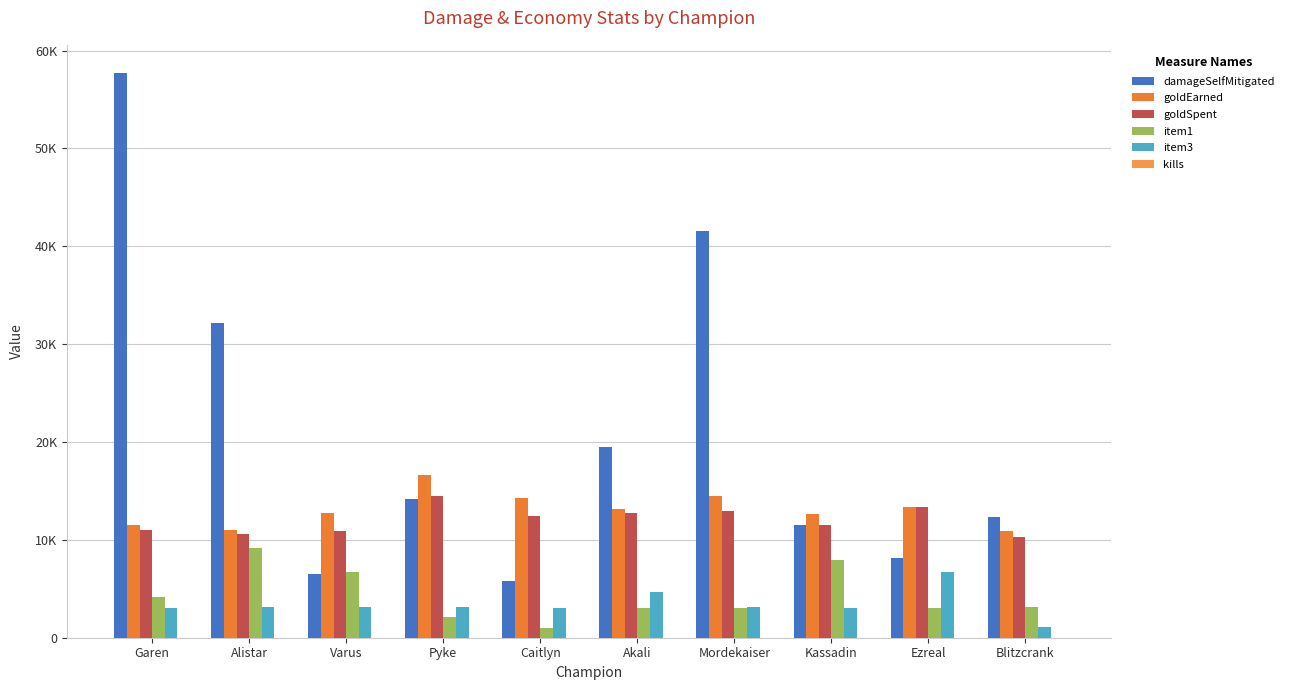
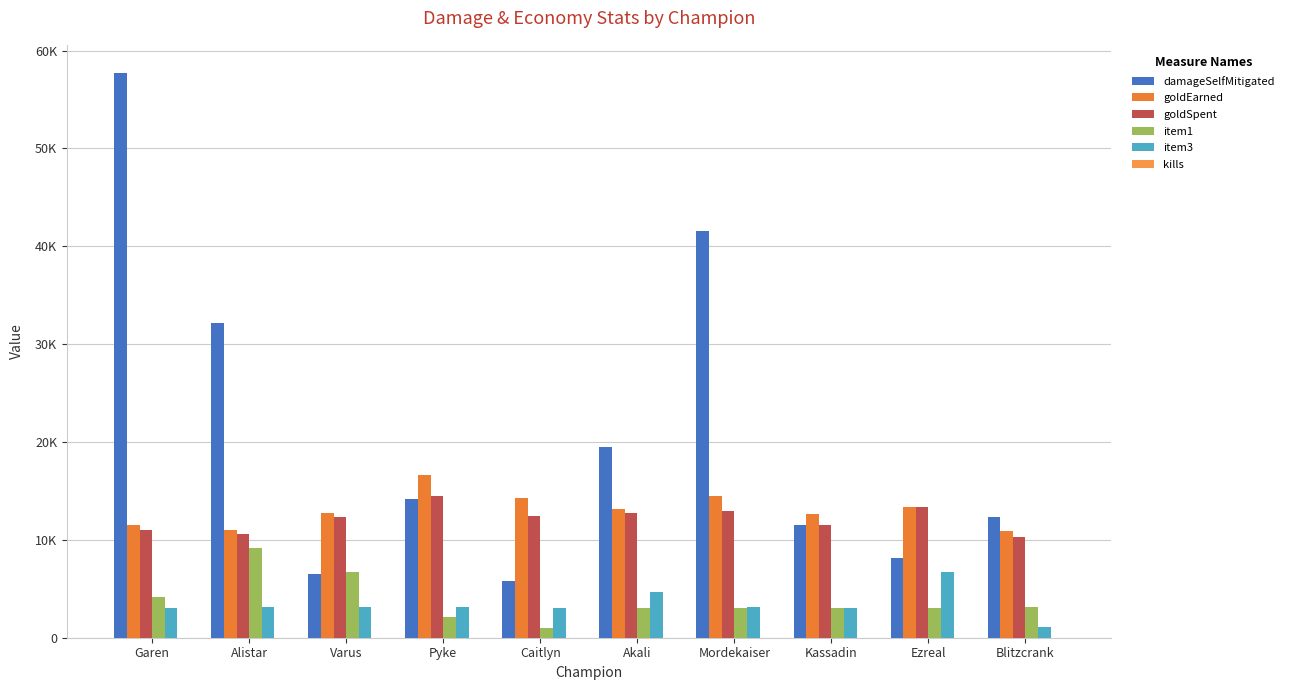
goldSpent, Varus: 11000 -> 12000
item1, Kassadin: 8000 -> 3000
